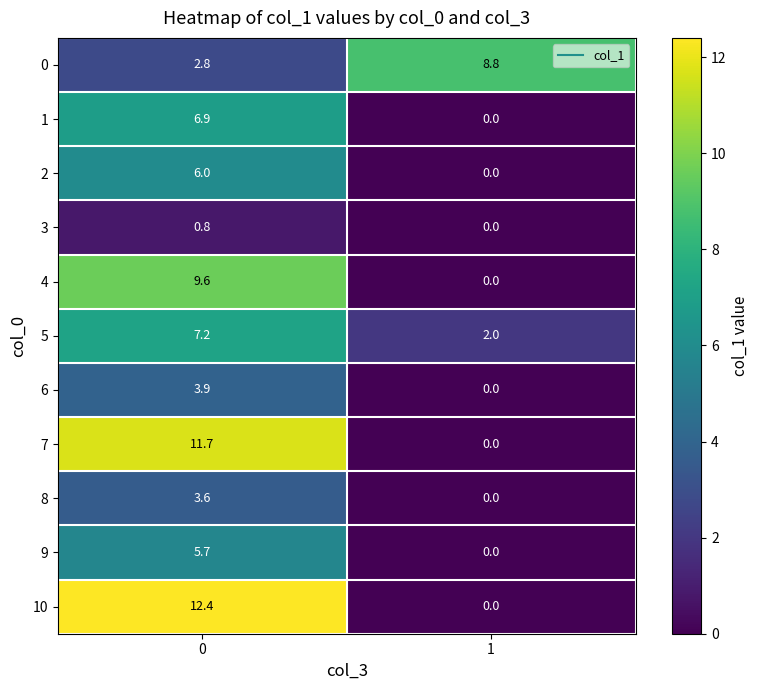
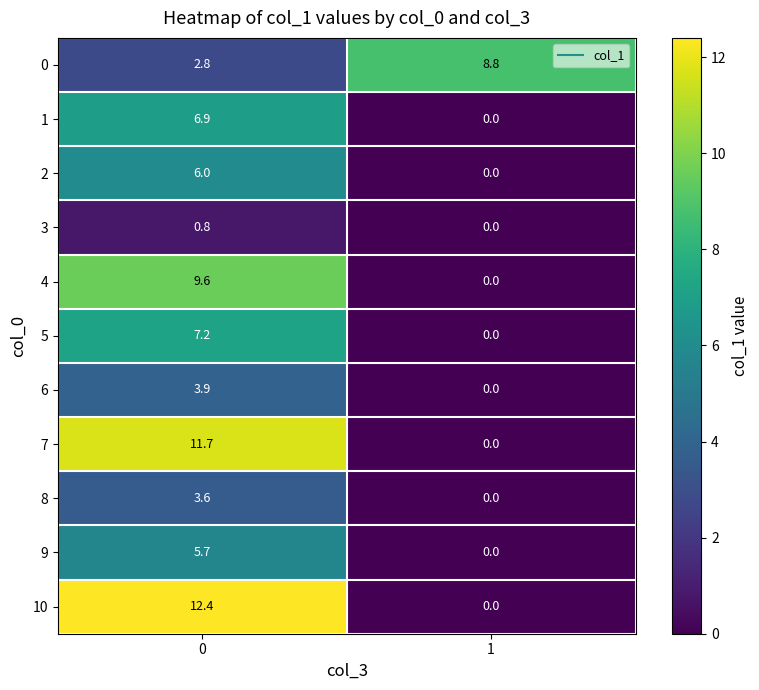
5, 1: 2.0 -> 0.0
